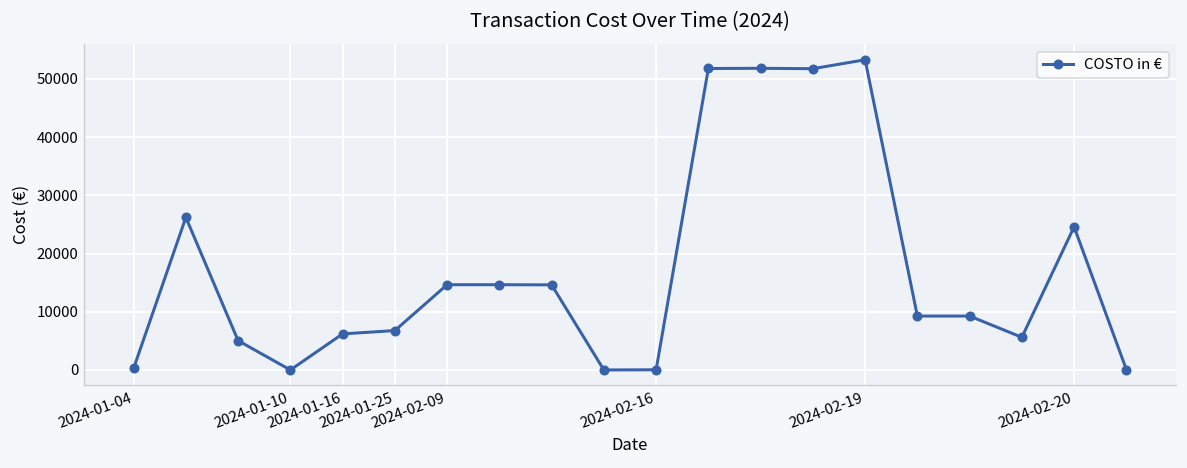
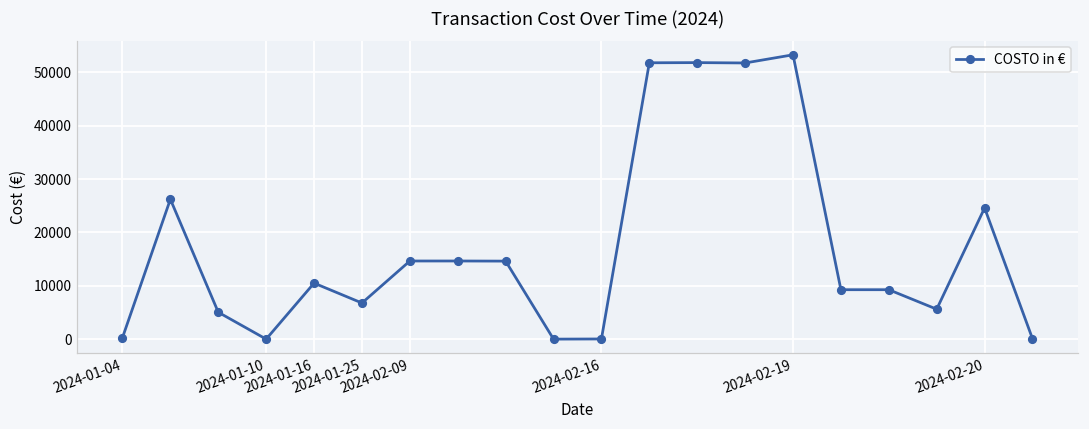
2024-01-16: 6000 -> 10000
